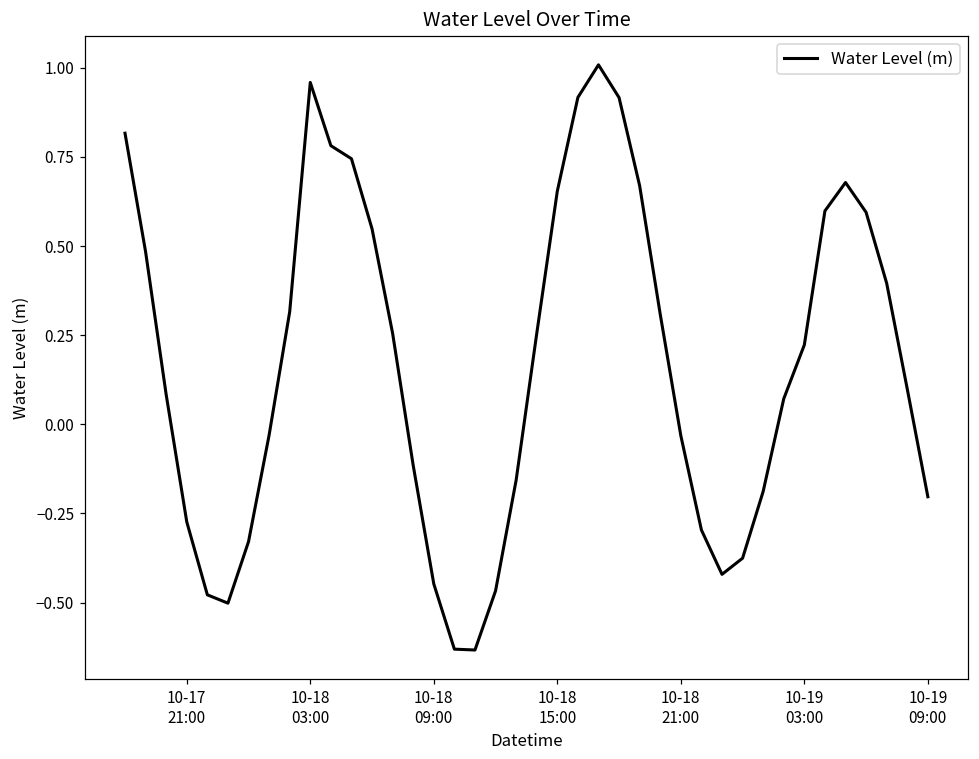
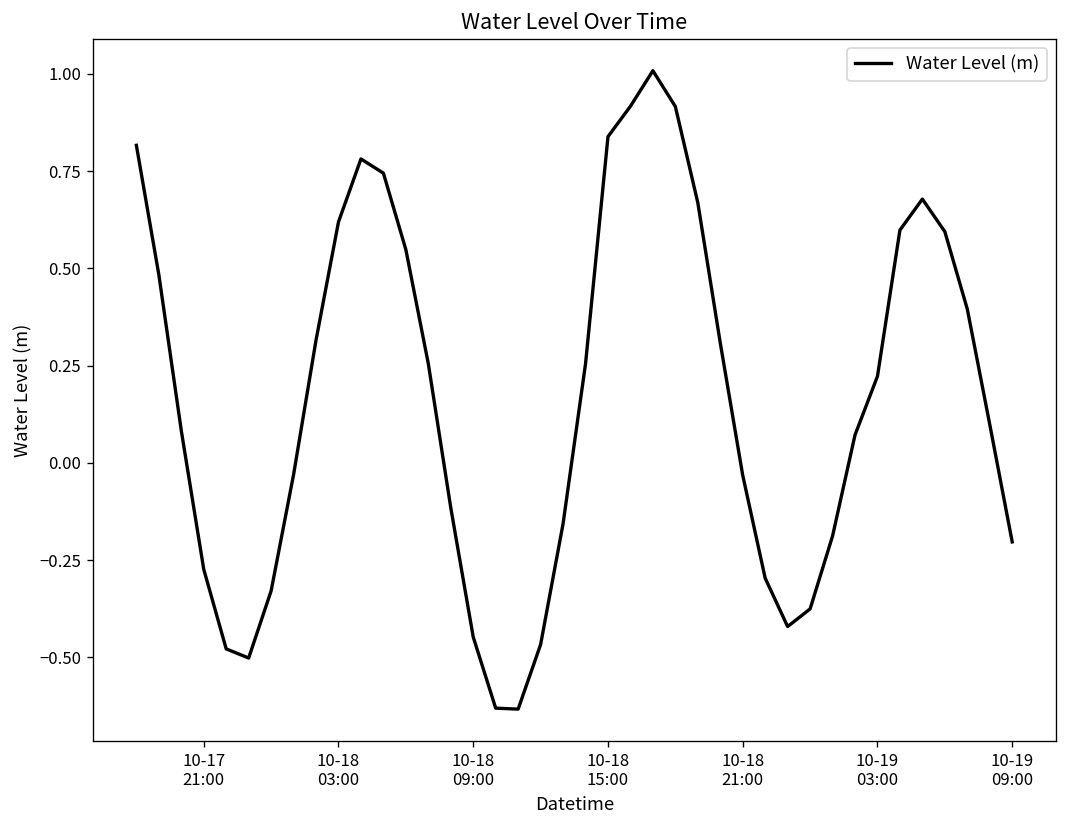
10-18 03:00: 0.96 -> 0.62
10-18 15:00: 0.65 -> 0.84
